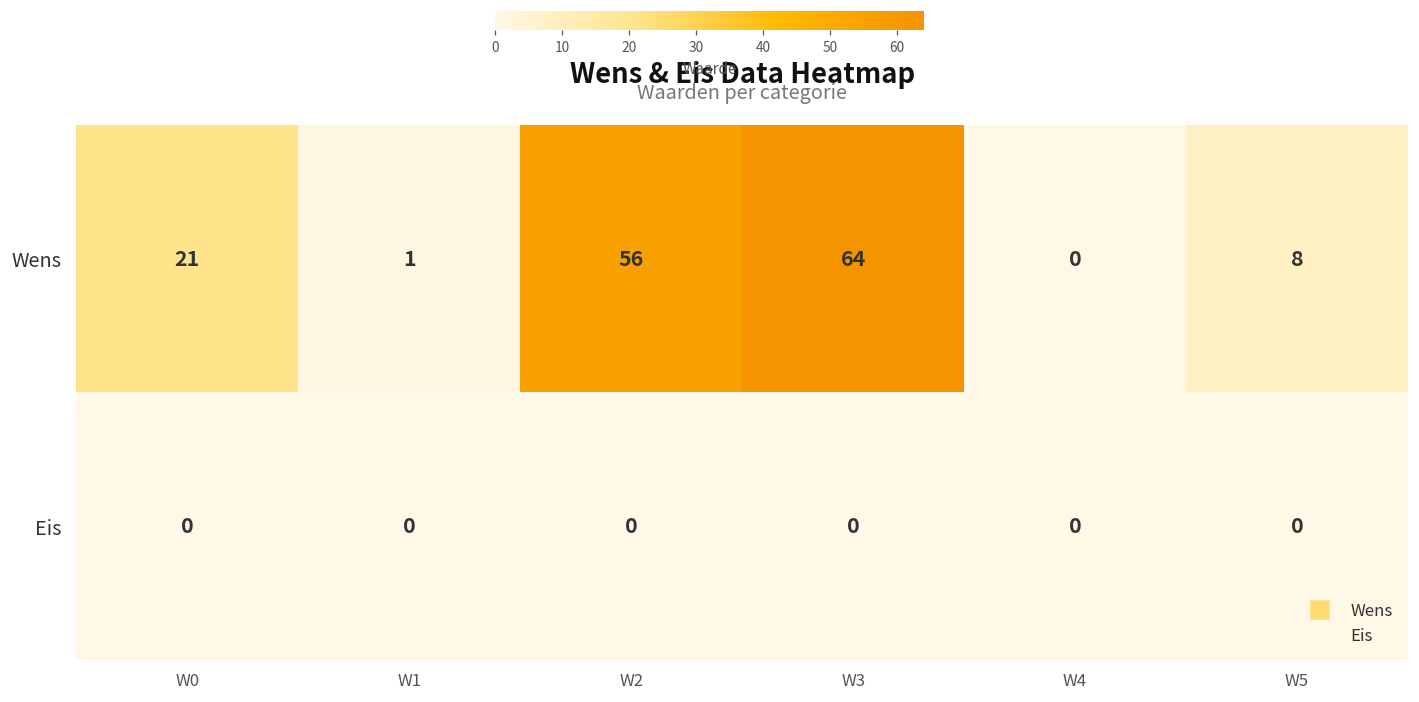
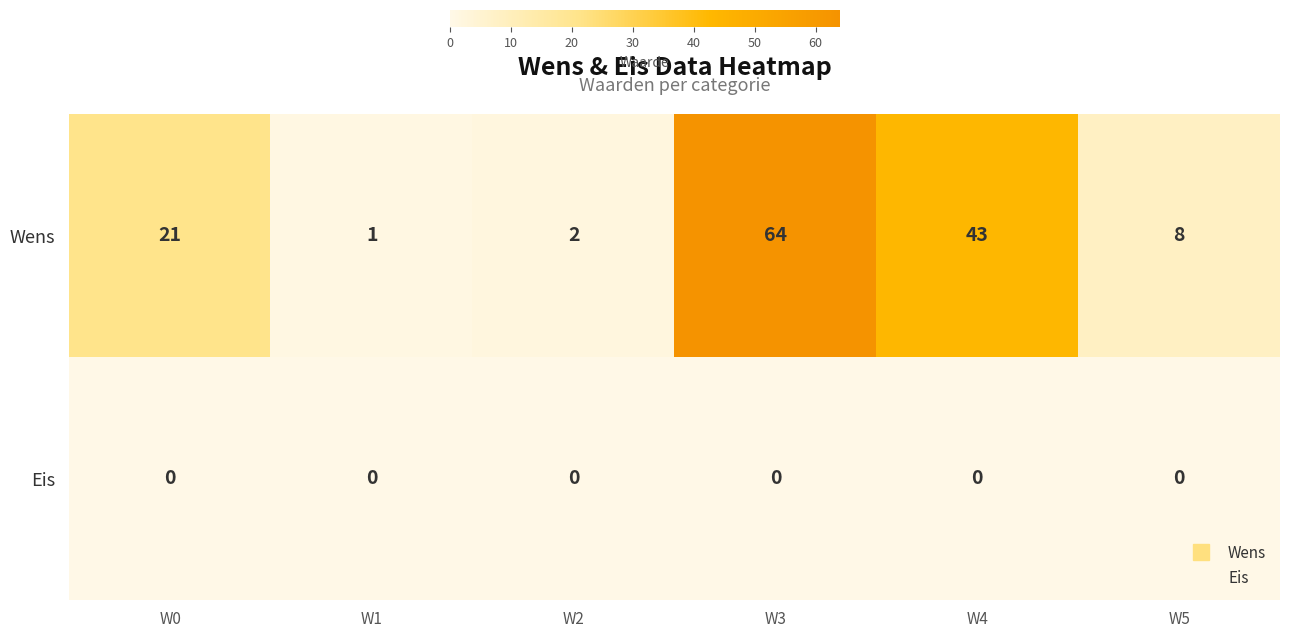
Wens, W2: 56 -> 2
Wens, W4: 0 -> 43
